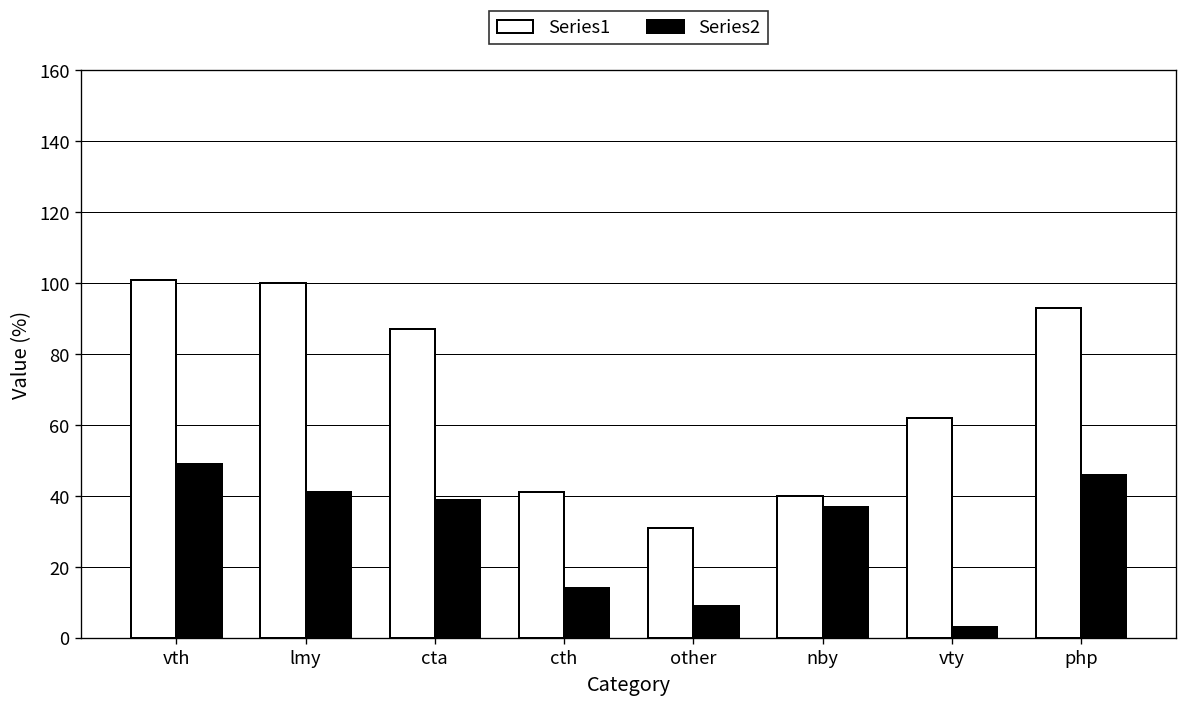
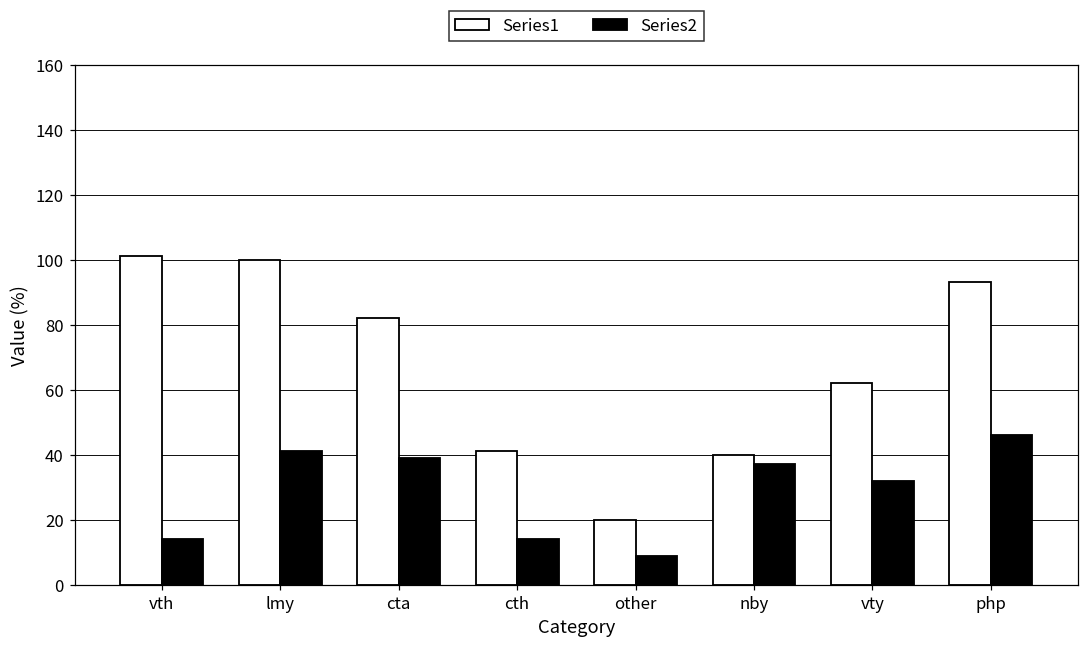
Series2, vth: 49 -> 14
Series1, cta: 87 -> 82
Series1, other: 31 -> 20
Series2, vty: 3 -> 32
